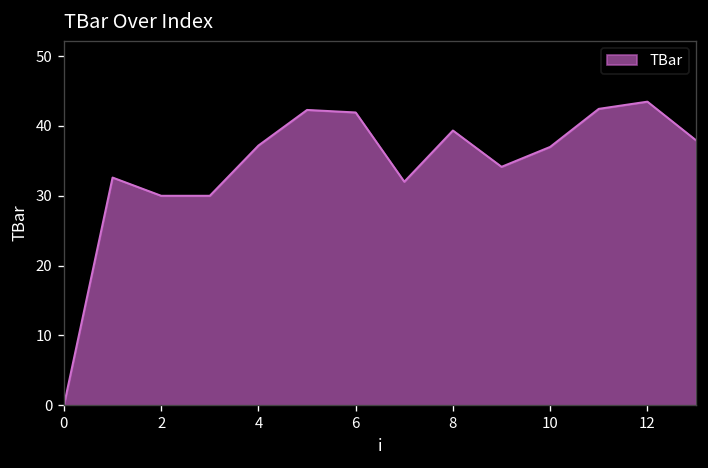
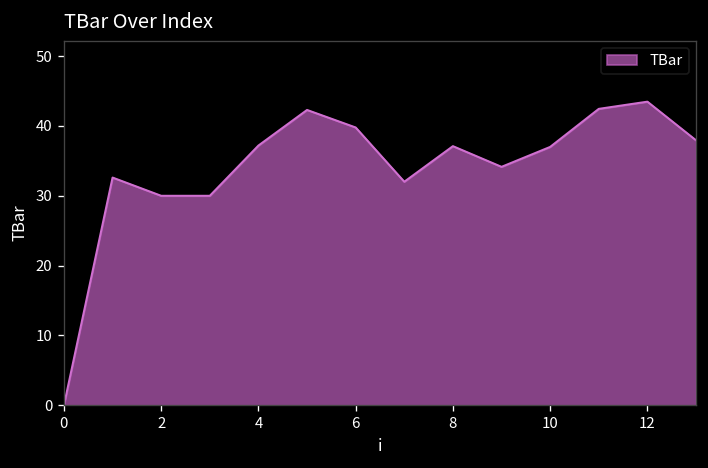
6: 42 -> 40
8: 39 -> 37
